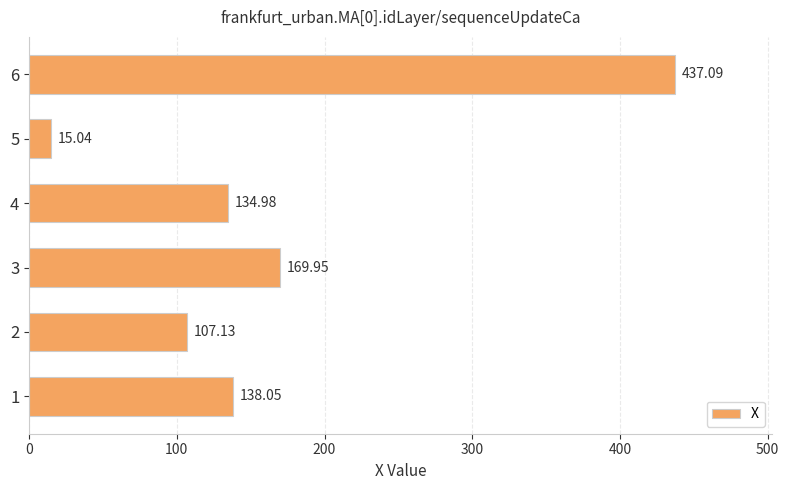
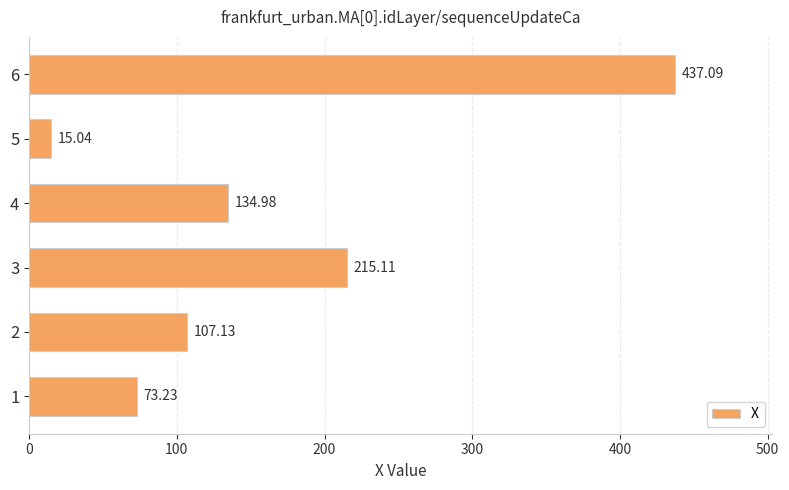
3: 169.95 -> 215.11
1: 138.05 -> 73.23
